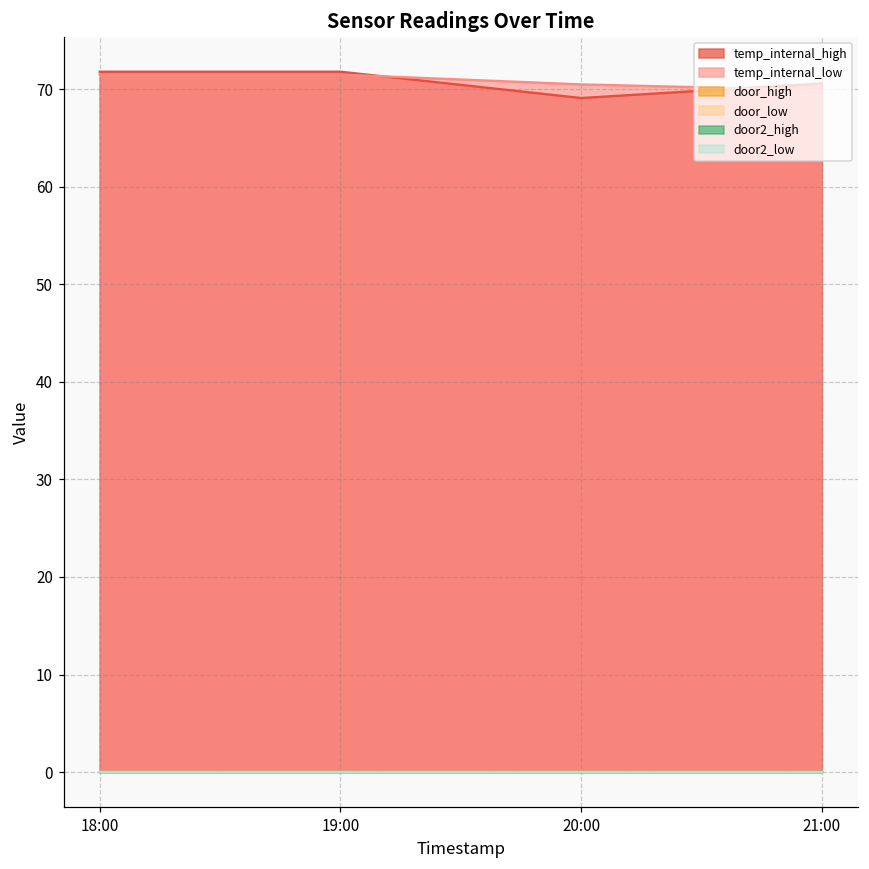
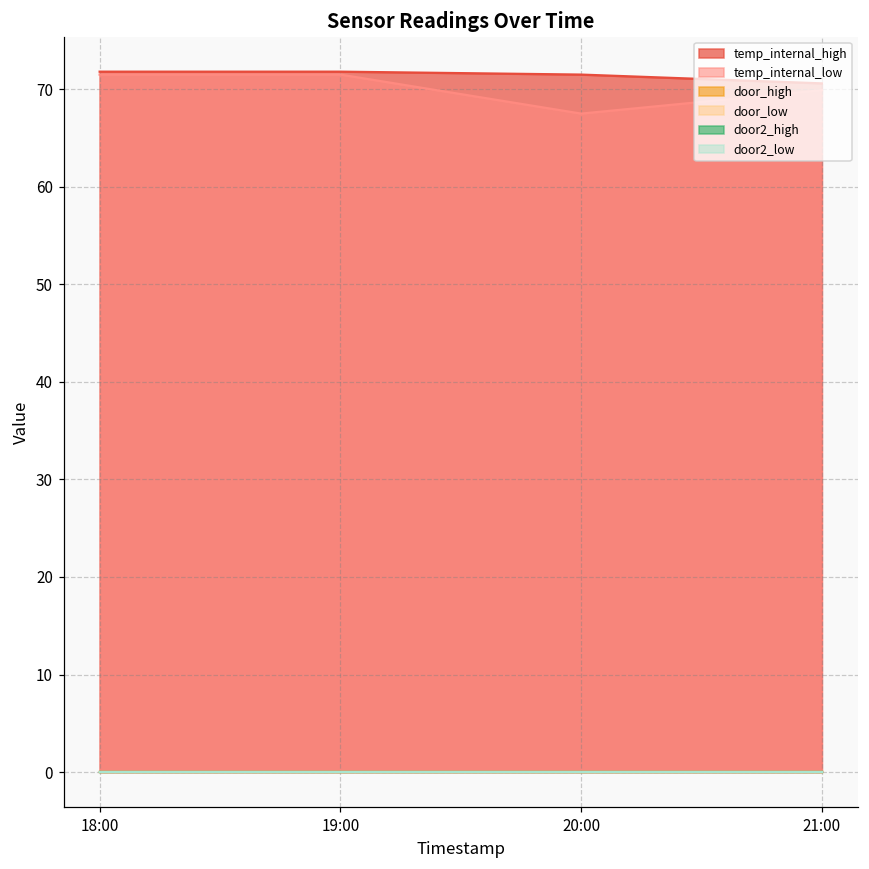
temp_internal_high, 20:00: 69 -> 72
temp_internal_low, 20:00: 71 -> 68
